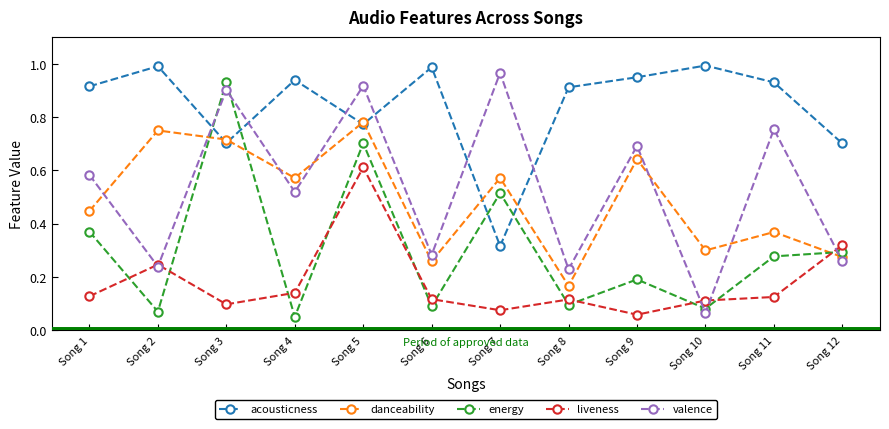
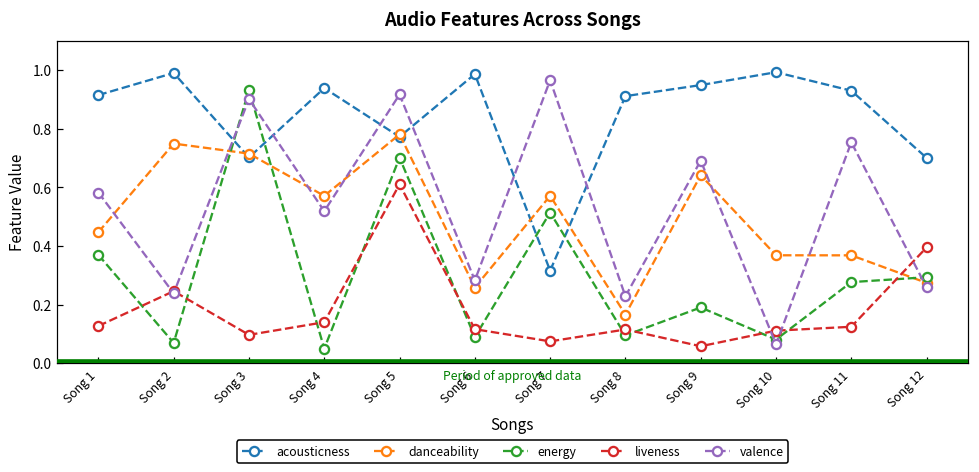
danceability, Song 10: 0.30 -> 0.37
liveness, Song 12: 0.32 -> 0.40
